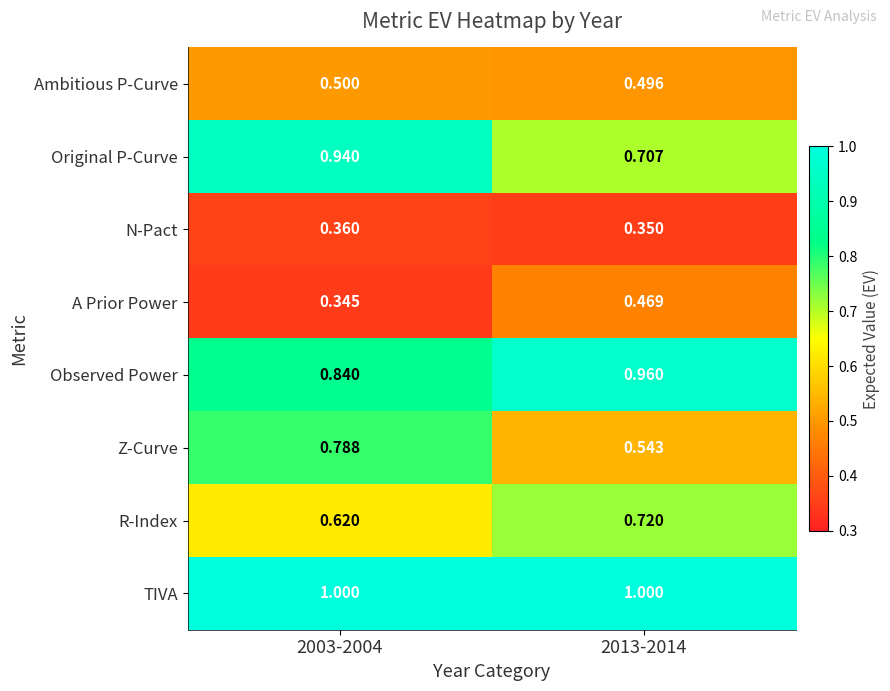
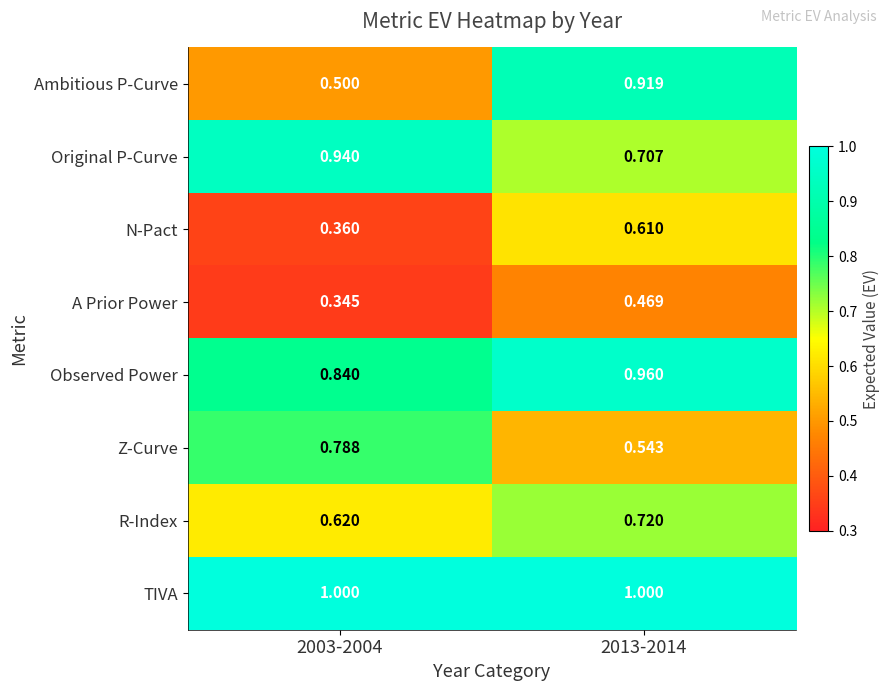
Ambitious P-Curve, 2013-2014: 0.496 -> 0.919
N-Pact, 2013-2014: 0.350 -> 0.610
